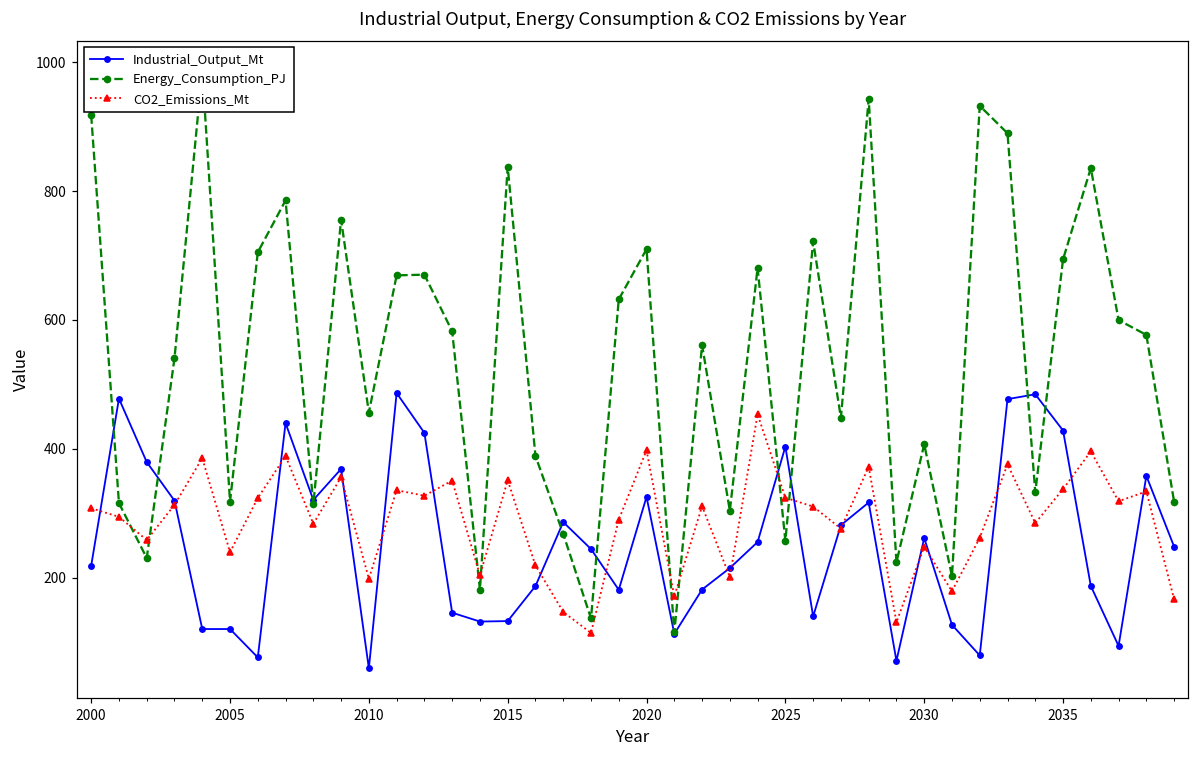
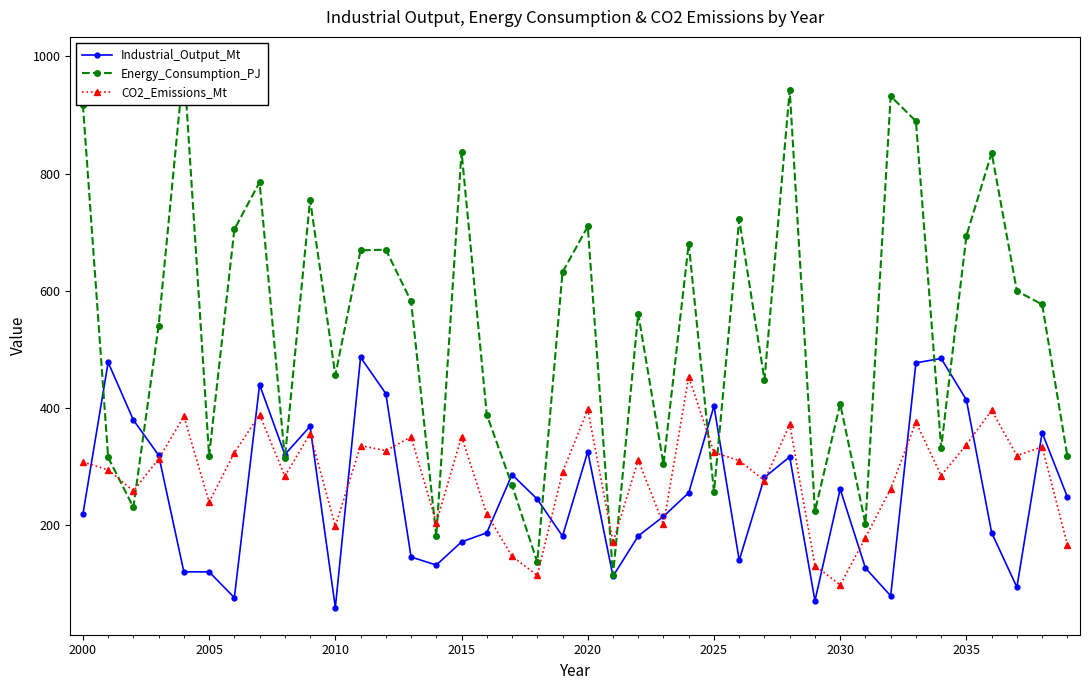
Industrial_Output_Mt, 2015: 130 -> 170
CO2_Emissions_Mt, 2030: 250 -> 100
Industrial_Output_Mt, 2035: 430 -> 410
